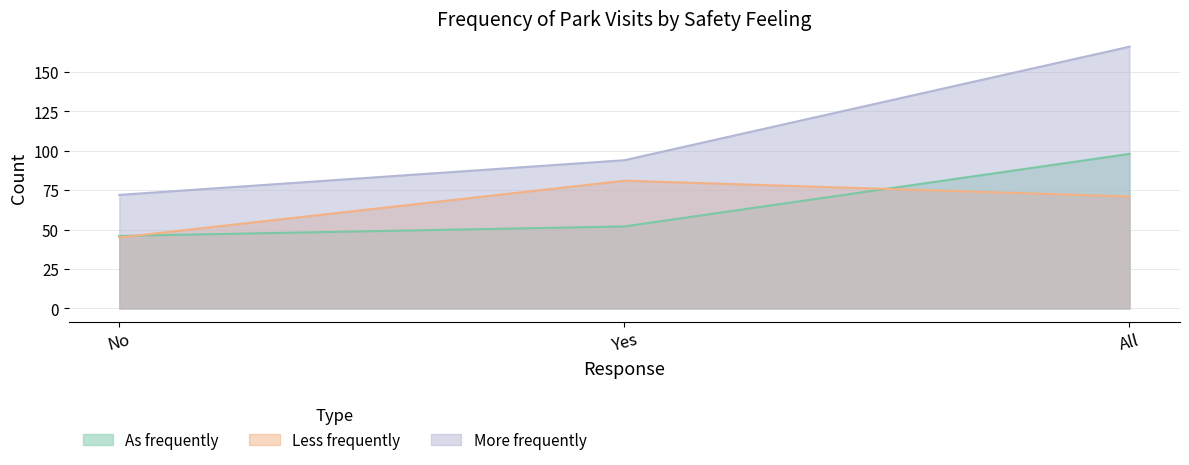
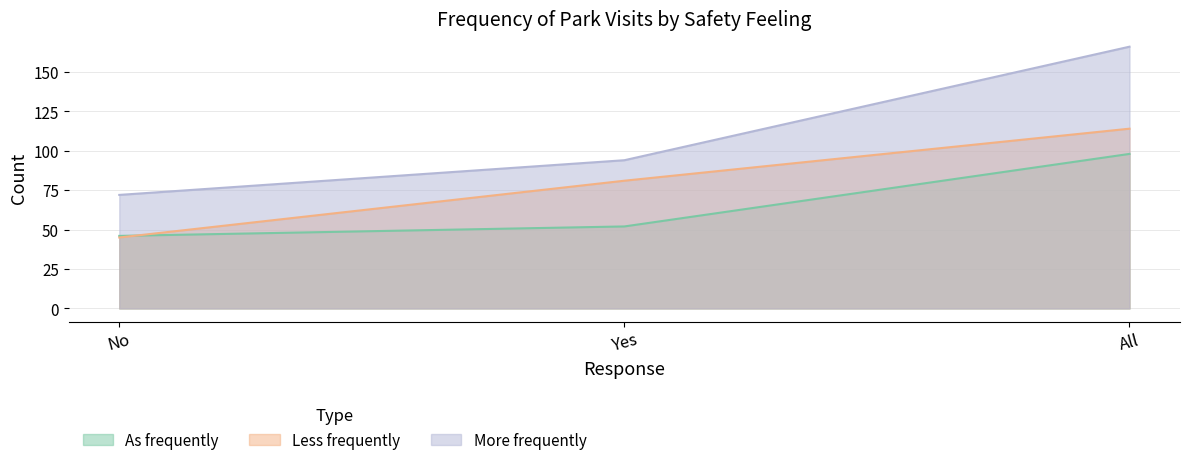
Less frequently, All: 71 -> 114
